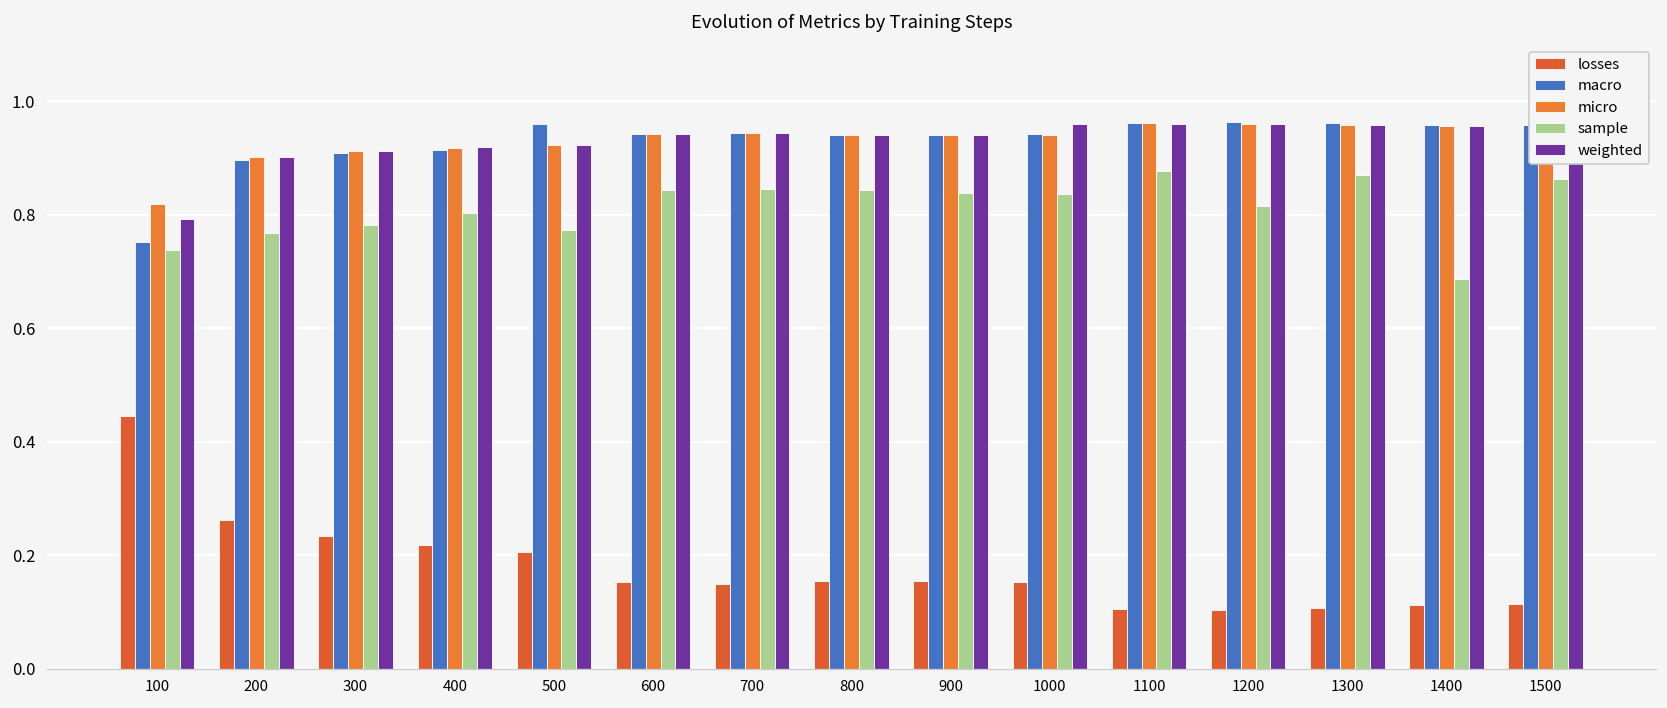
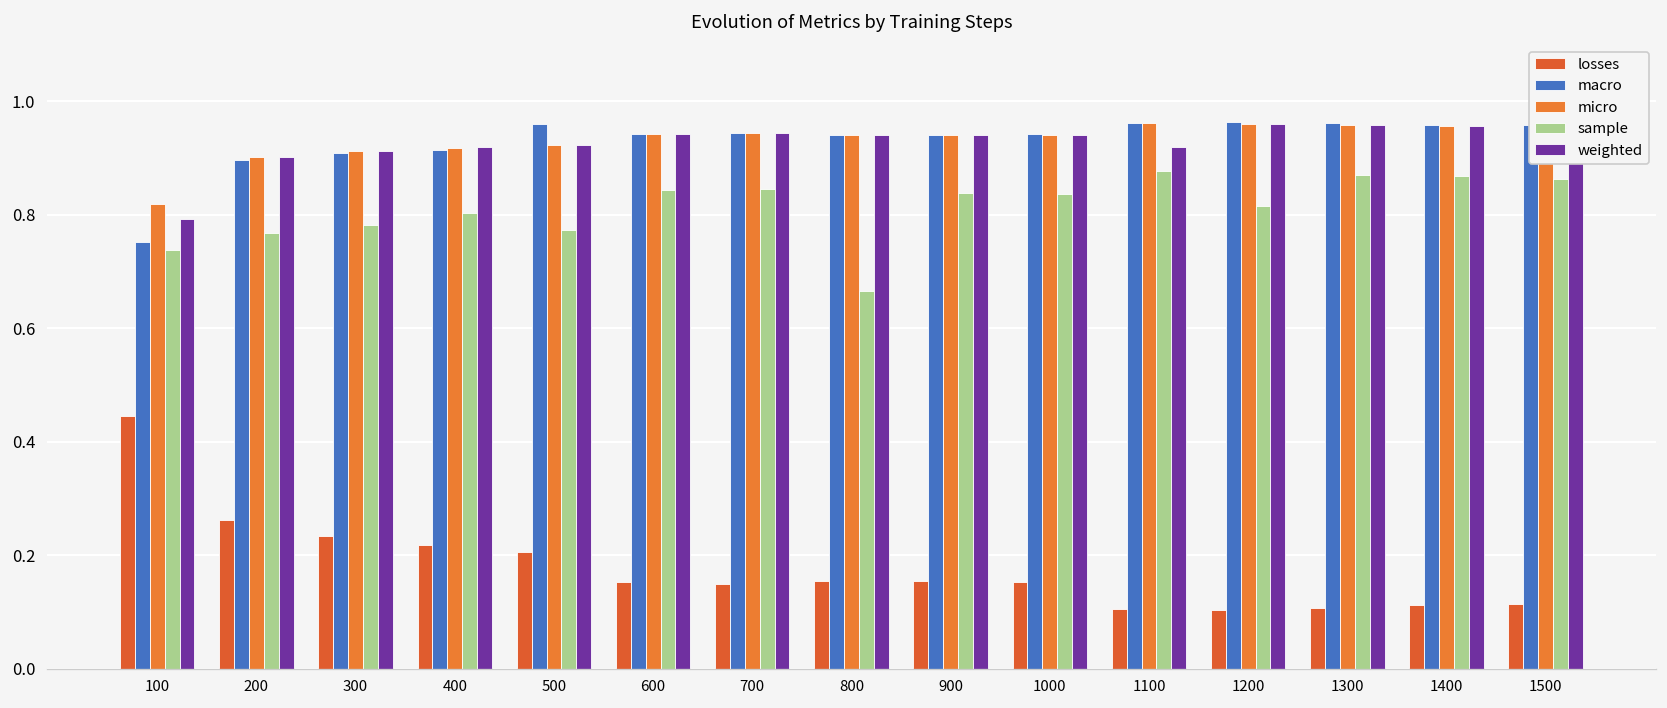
sample, 800: 0.84 -> 0.66
weighted, 1000: 0.96 -> 0.94
weighted, 1100: 0.96 -> 0.92
sample, 1400: 0.69 -> 0.87
